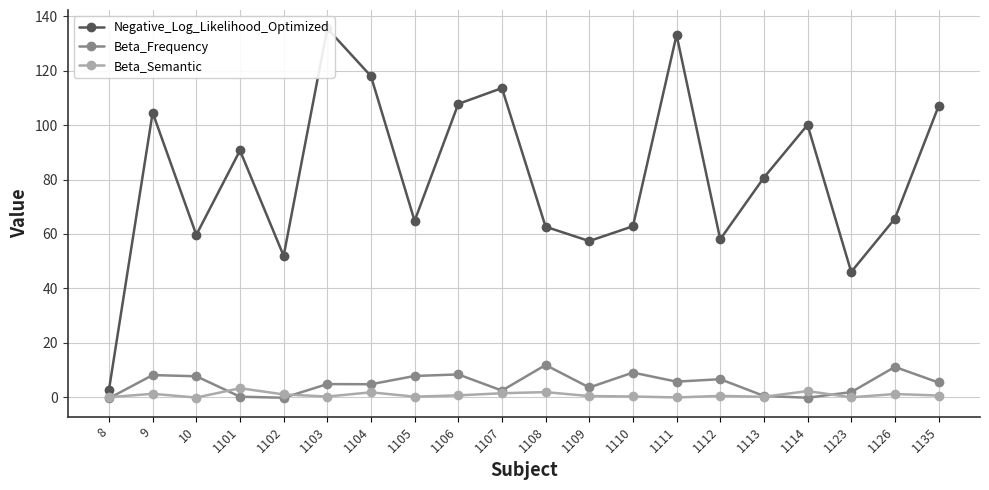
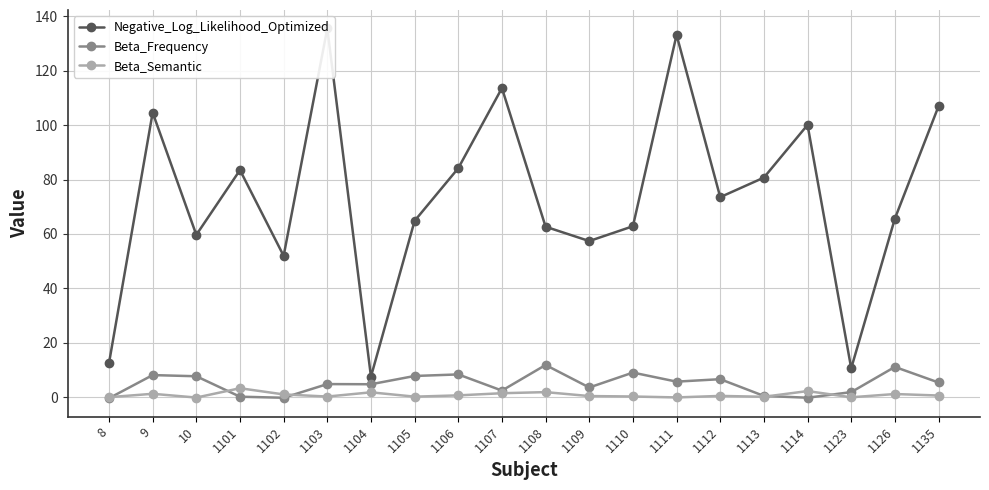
Negative_Log_Likelihood_Optimized, 8: 3 -> 13
Negative_Log_Likelihood_Optimized, 1101: 91 -> 83
Negative_Log_Likelihood_Optimized, 1104: 118 -> 8
Negative_Log_Likelihood_Optimized, 1106: 108 -> 84
Negative_Log_Likelihood_Optimized, 1112: 58 -> 74
Negative_Log_Likelihood_Optimized, 1123: 46 -> 11
